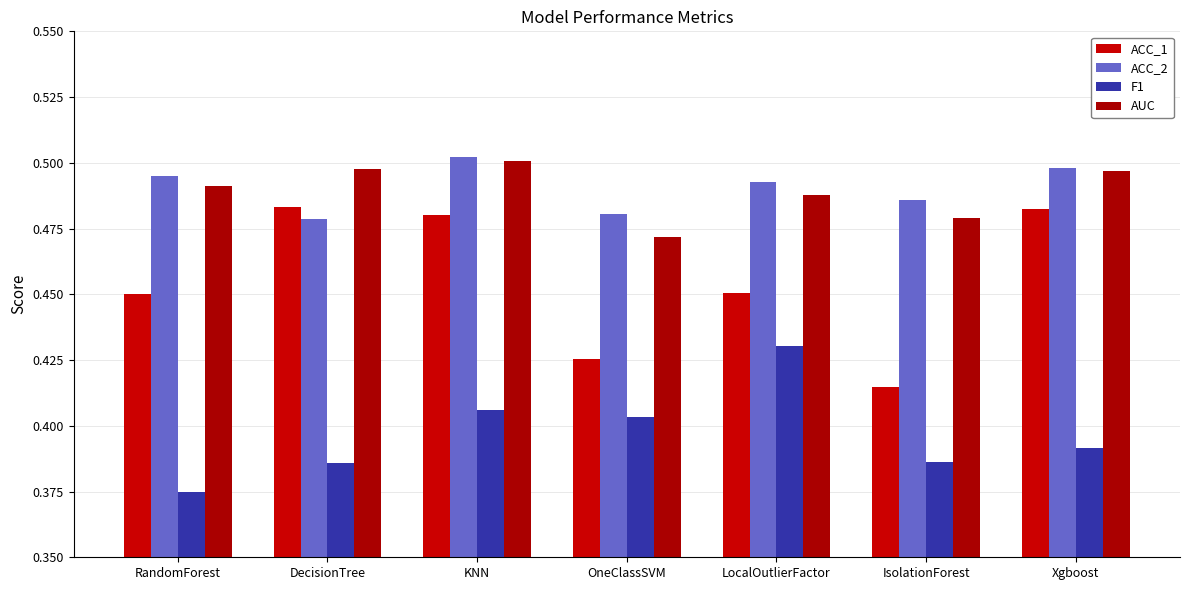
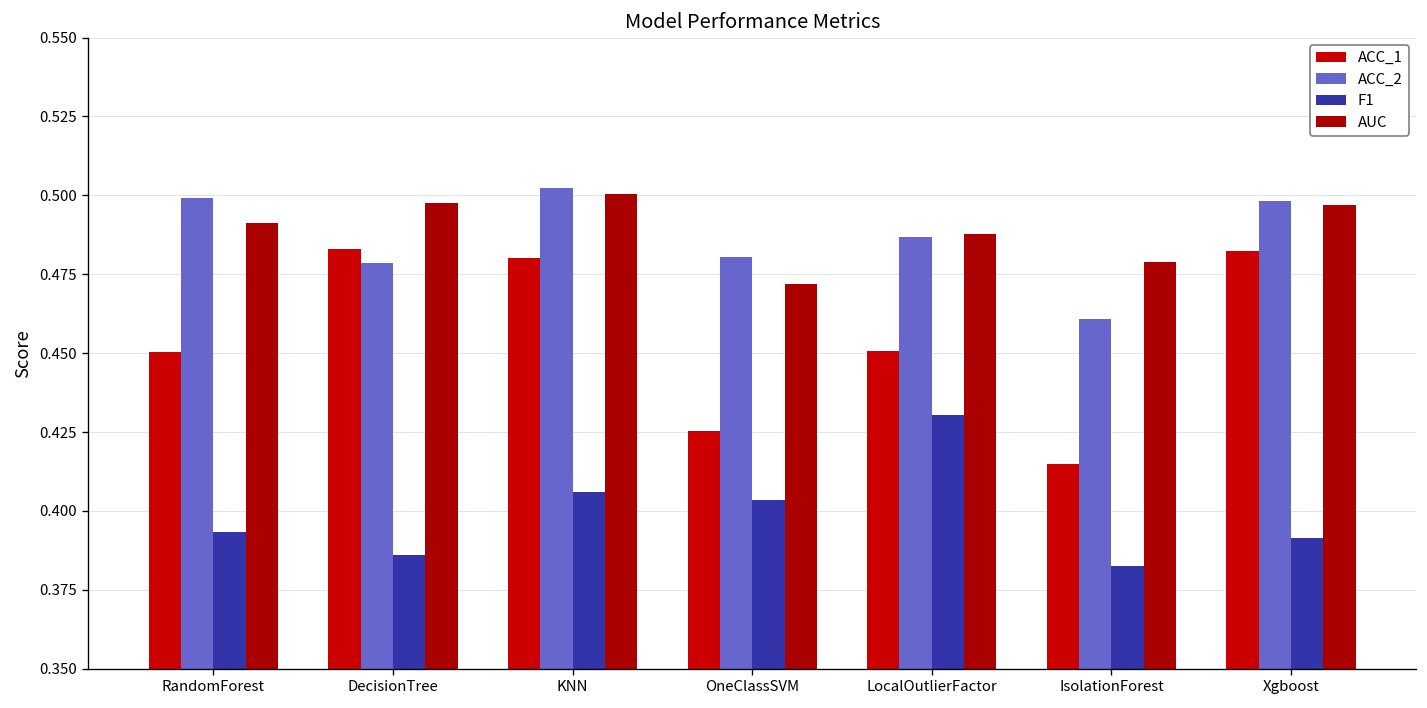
ACC_2, RandomForest: 0.495 -> 0.499
F1, RandomForest: 0.375 -> 0.393
ACC_2, LocalOutlierFactor: 0.493 -> 0.487
ACC_2, IsolationForest: 0.486 -> 0.461
F1, IsolationForest: 0.386 -> 0.382
